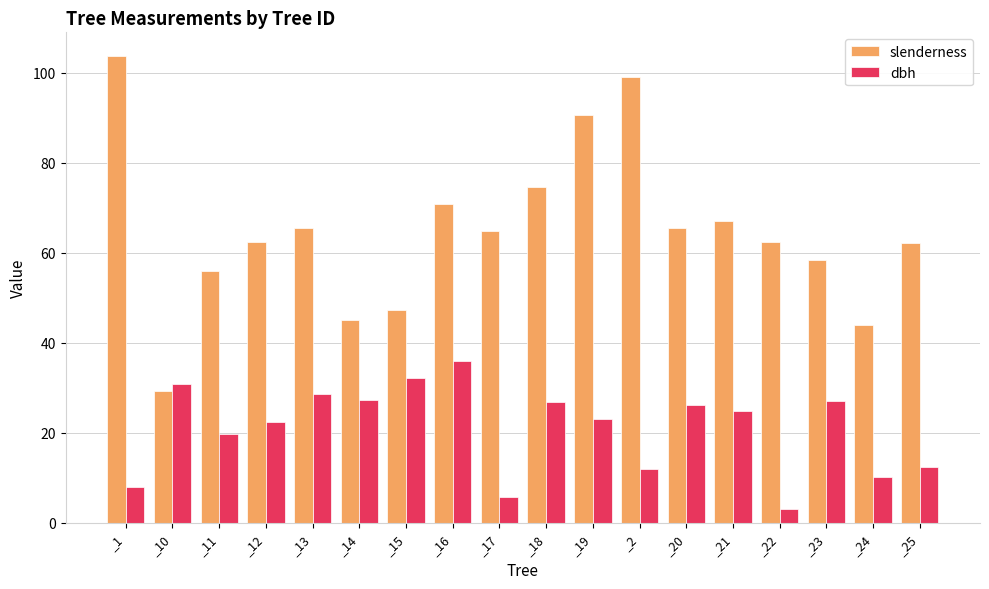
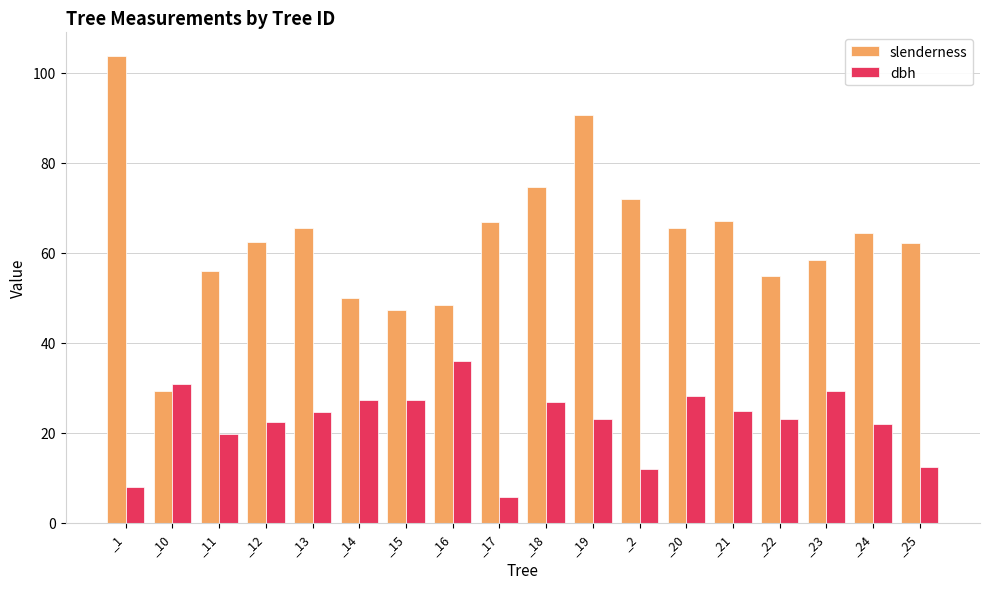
dbh, _13: 29 -> 25
slenderness, _14: 45 -> 50
dbh, _15: 32 -> 27
slenderness, _16: 71 -> 48
slenderness, _17: 65 -> 67
slenderness, _2: 99 -> 72
dbh, _20: 26 -> 28
slenderness, _22: 62 -> 55
dbh, _22: 3 -> 23
dbh, _23: 27 -> 29
slenderness, _24: 44 -> 64
dbh, _24: 10 -> 22
